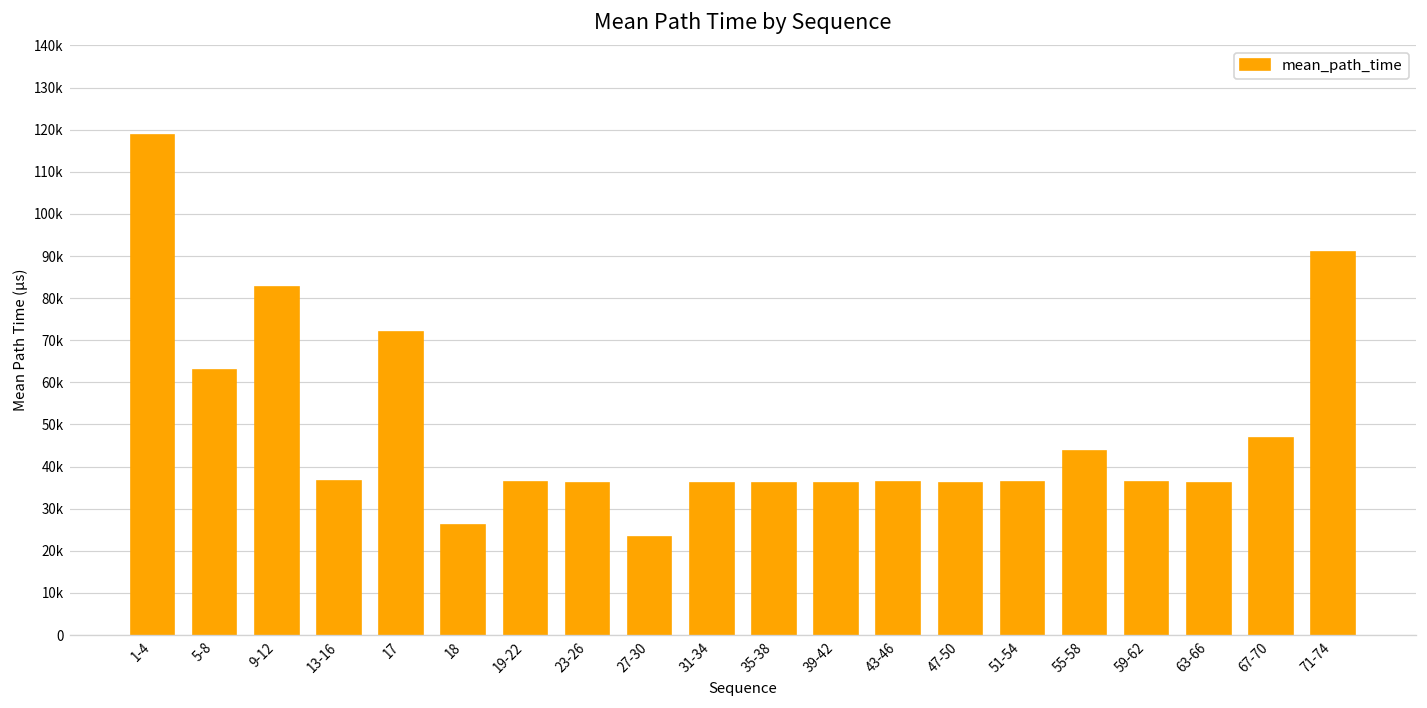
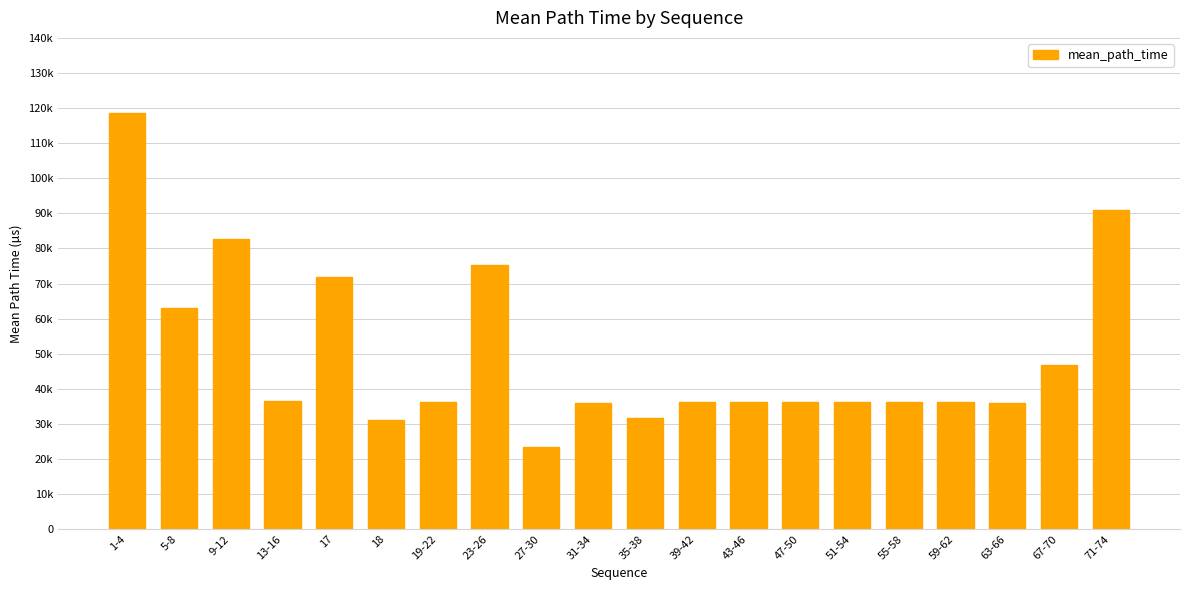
18: 26000 -> 31000
23-26: 36000 -> 75000
35-38: 36000 -> 32000
55-58: 44000 -> 36000
